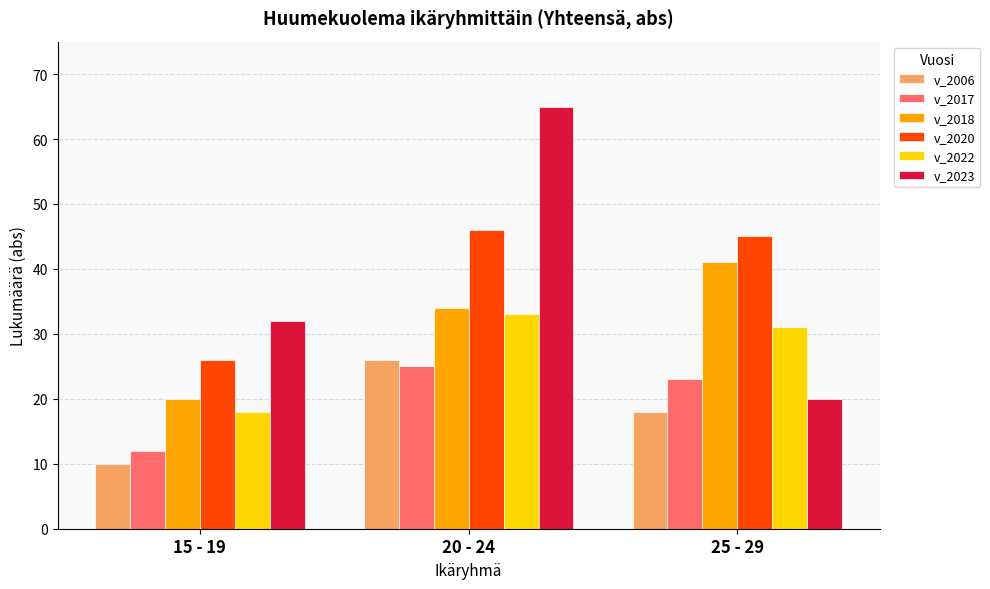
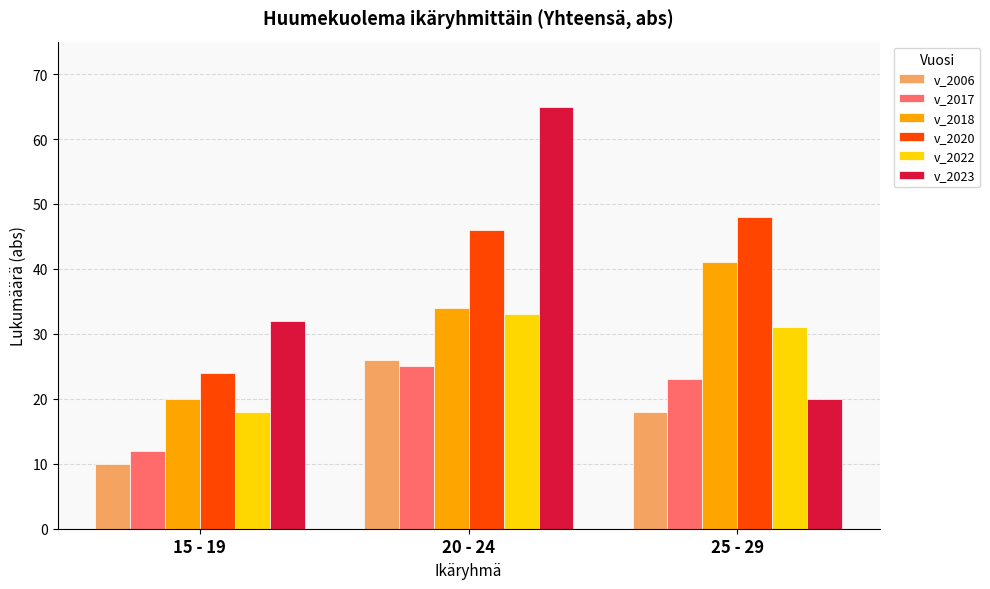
v_2020, 15 - 19: 26 -> 24
v_2020, 25 - 29: 45 -> 48
